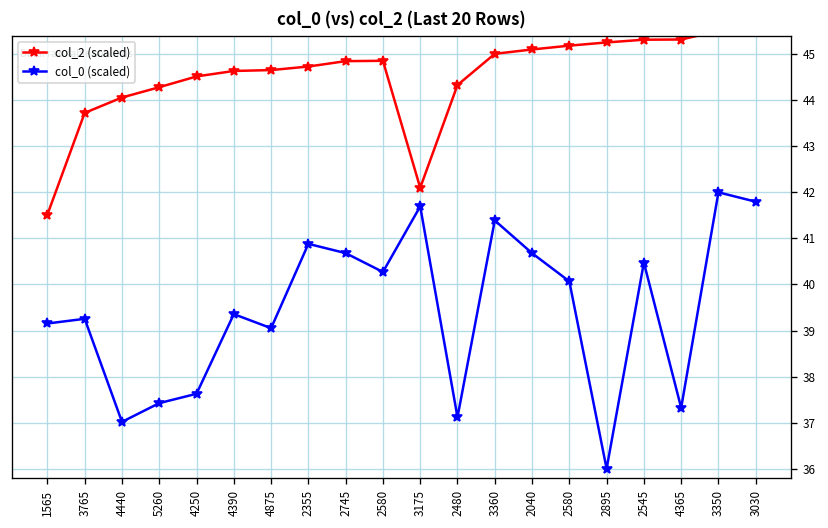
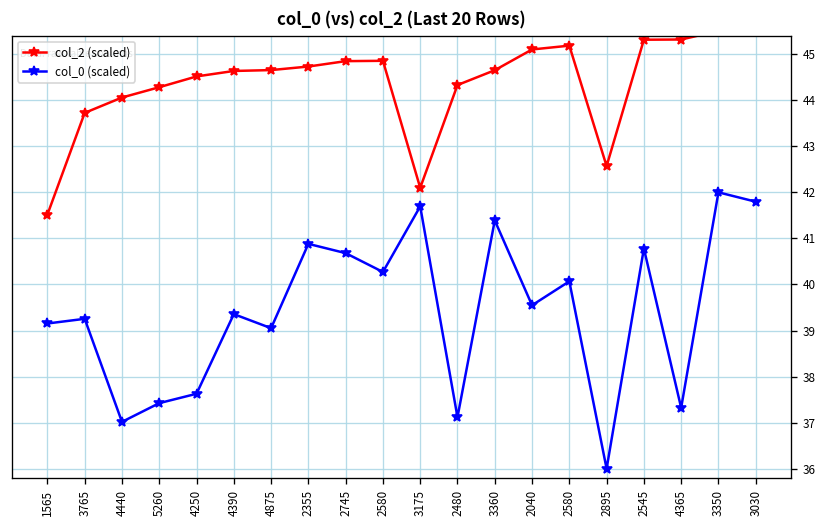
col_2 (scaled), 3360: 45.0 -> 44.7
col_0 (scaled), 2040: 40.7 -> 39.5
col_2 (scaled), 2895: 45.3 -> 42.6
col_0 (scaled), 2545: 40.5 -> 40.8
